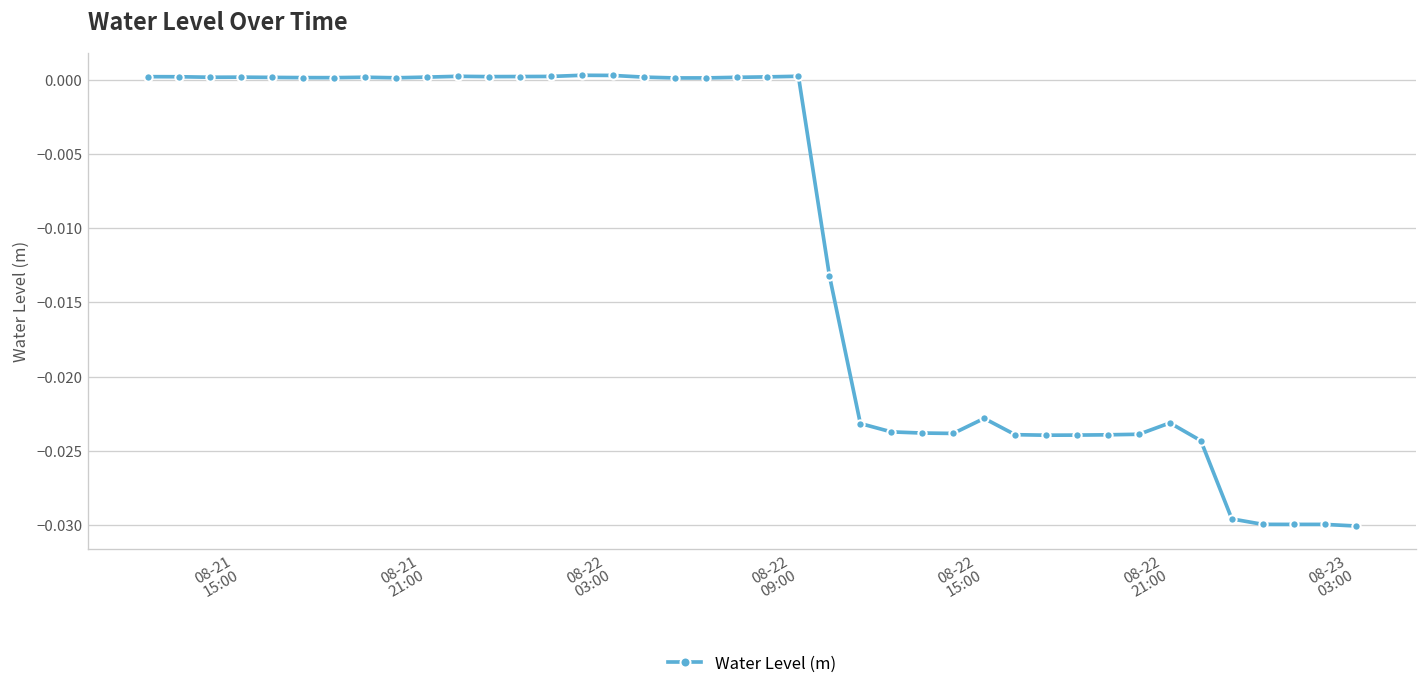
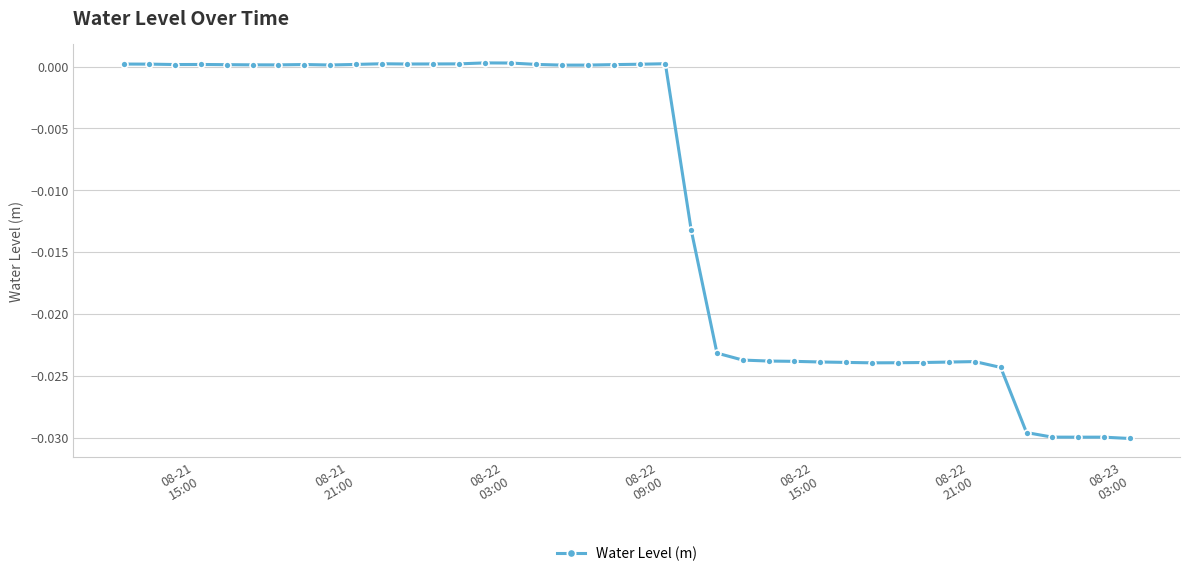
08-22 15:00: -0.0228 -> -0.0239
08-22 21:00: -0.0231 -> -0.0239
